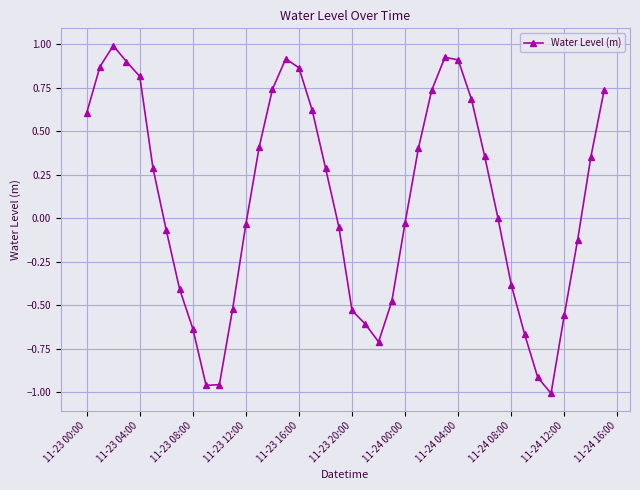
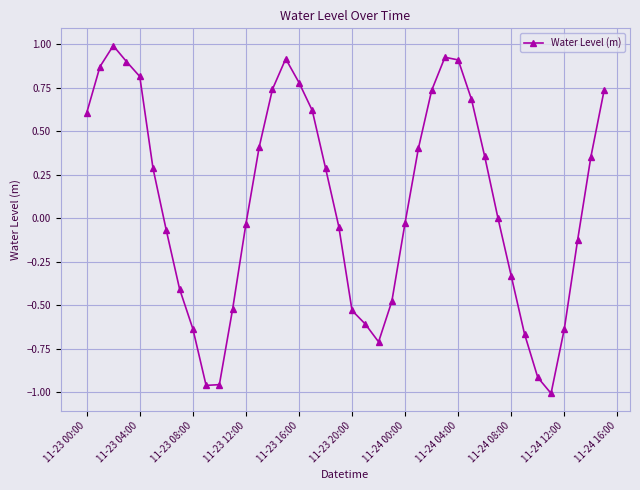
11-23 16:00: 0.87 -> 0.78
11-24 08:00: -0.38 -> -0.33
11-24 12:00: -0.56 -> -0.64
